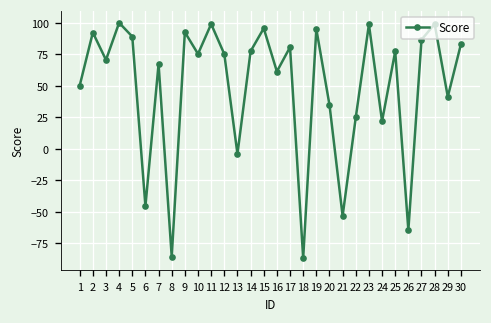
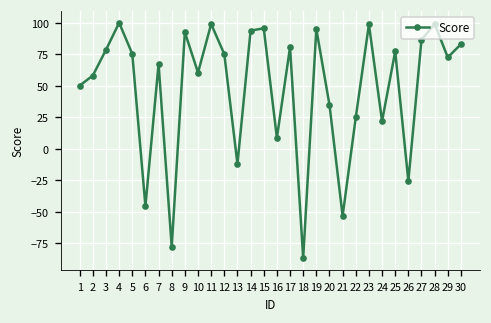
2: 92 -> 58
3: 71 -> 79
5: 89 -> 75
8: -86 -> -78
10: 75 -> 60
13: -4 -> -12
14: 77 -> 94
16: 61 -> 9
26: -65 -> -26
29: 41 -> 73
